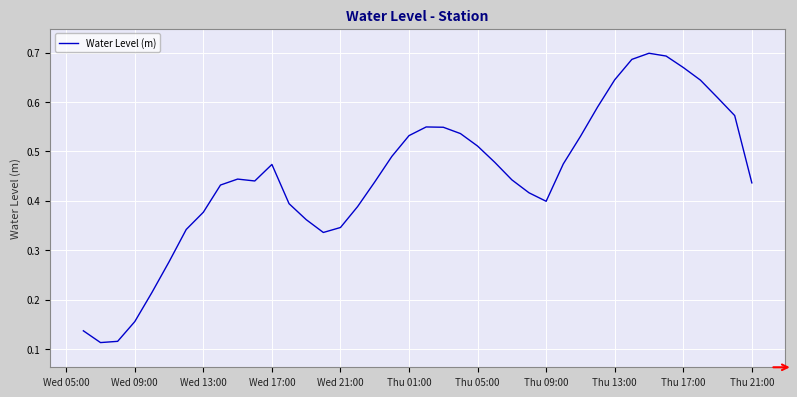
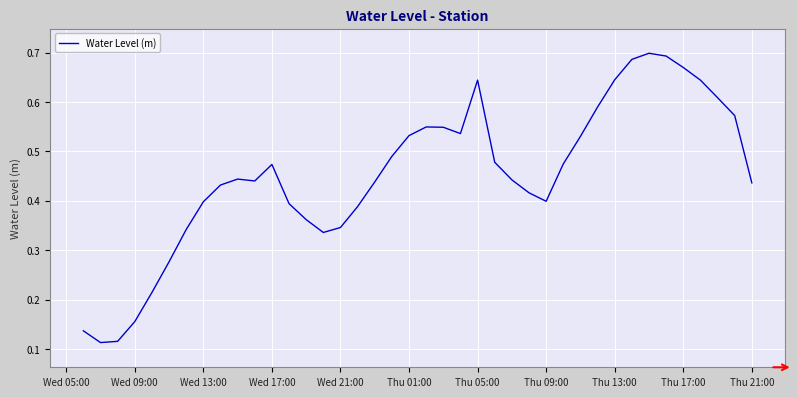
Wed 13:00: 0.38 -> 0.40
Thu 05:00: 0.51 -> 0.64
